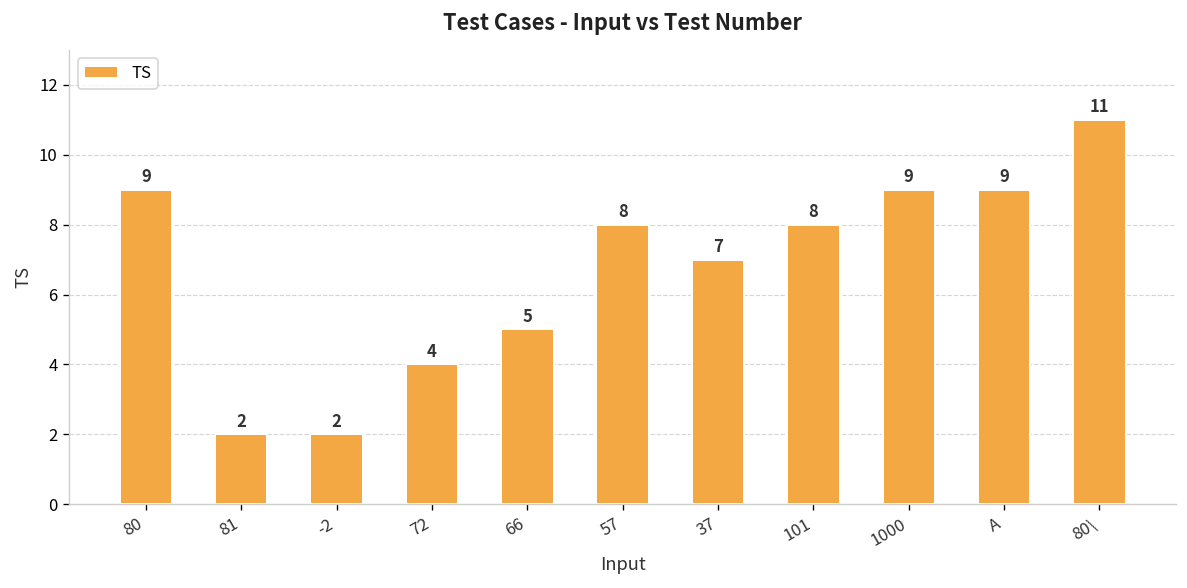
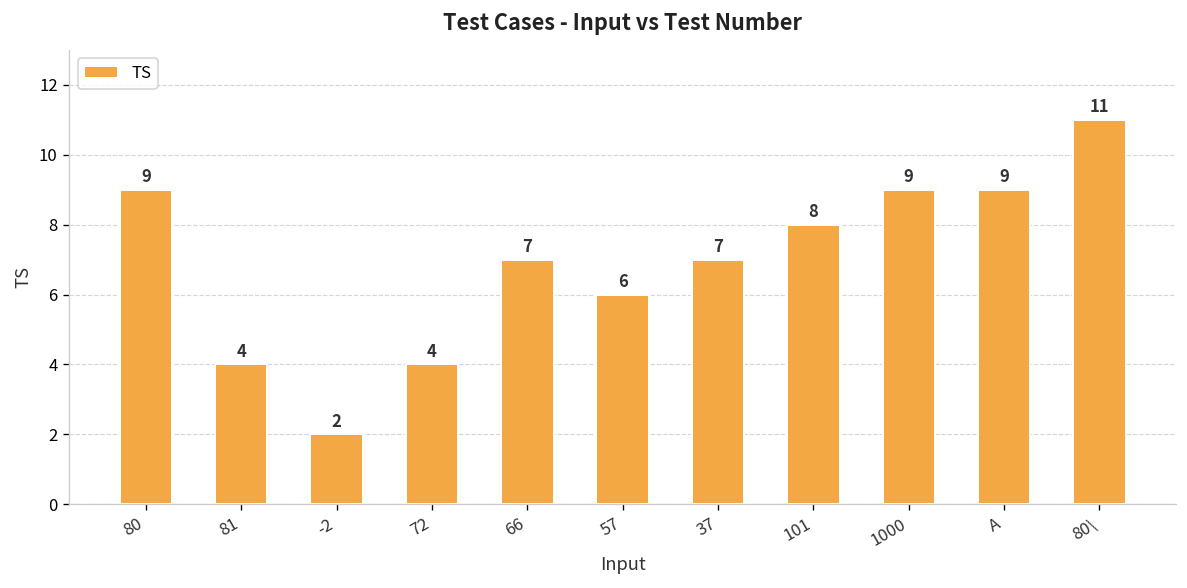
81: 2 -> 4
66: 5 -> 7
57: 8 -> 6
